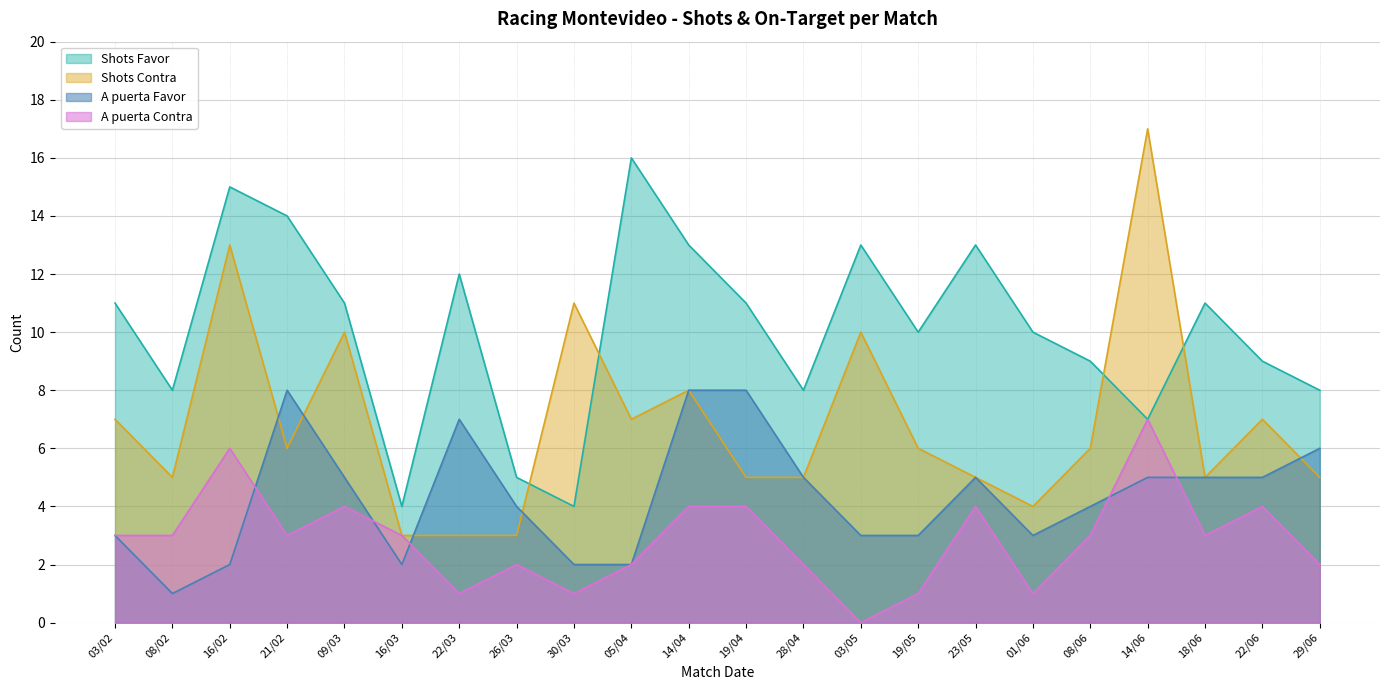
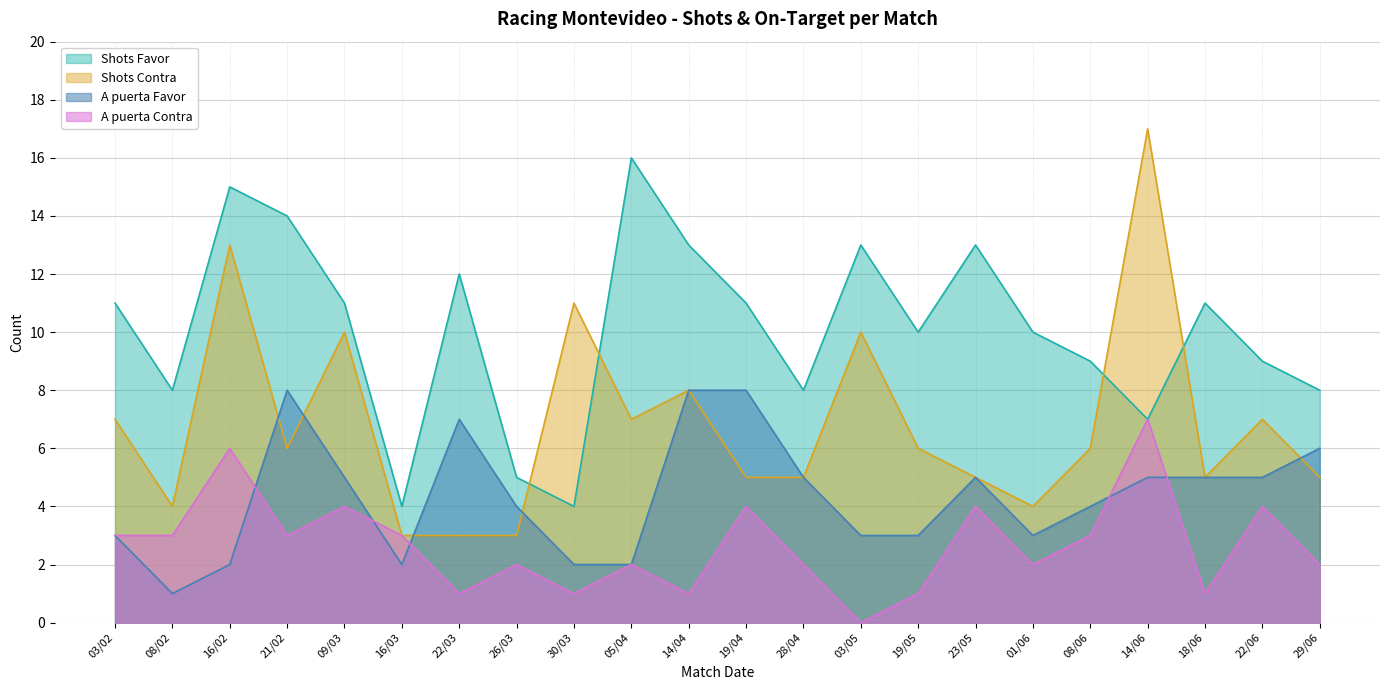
Shots Contra, 08/02: 5 -> 4
A puerta Contra, 14/04: 4 -> 1
A puerta Contra, 01/06: 1 -> 2
A puerta Contra, 18/06: 3 -> 1
